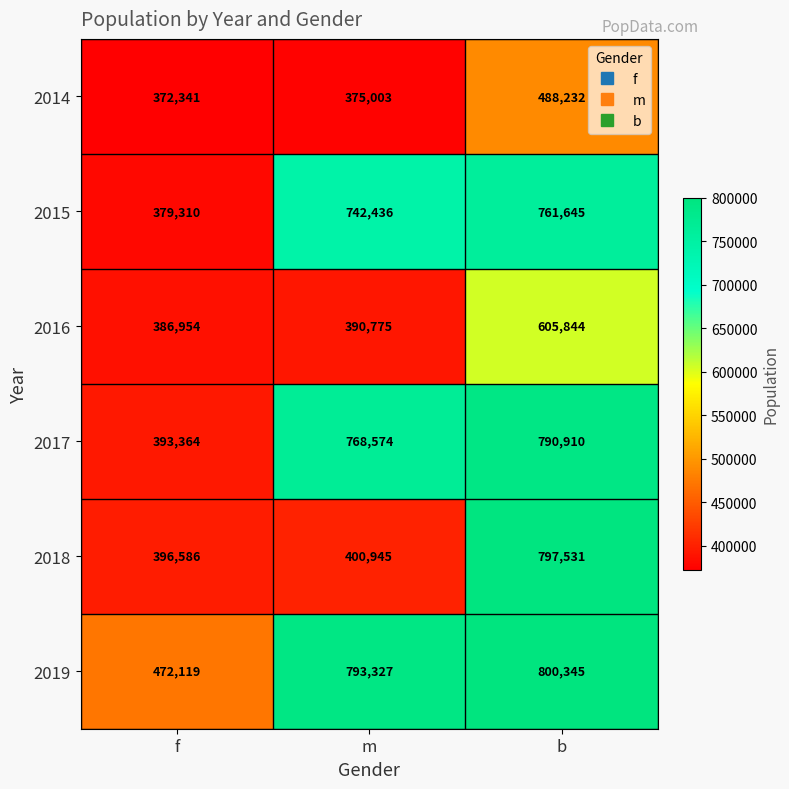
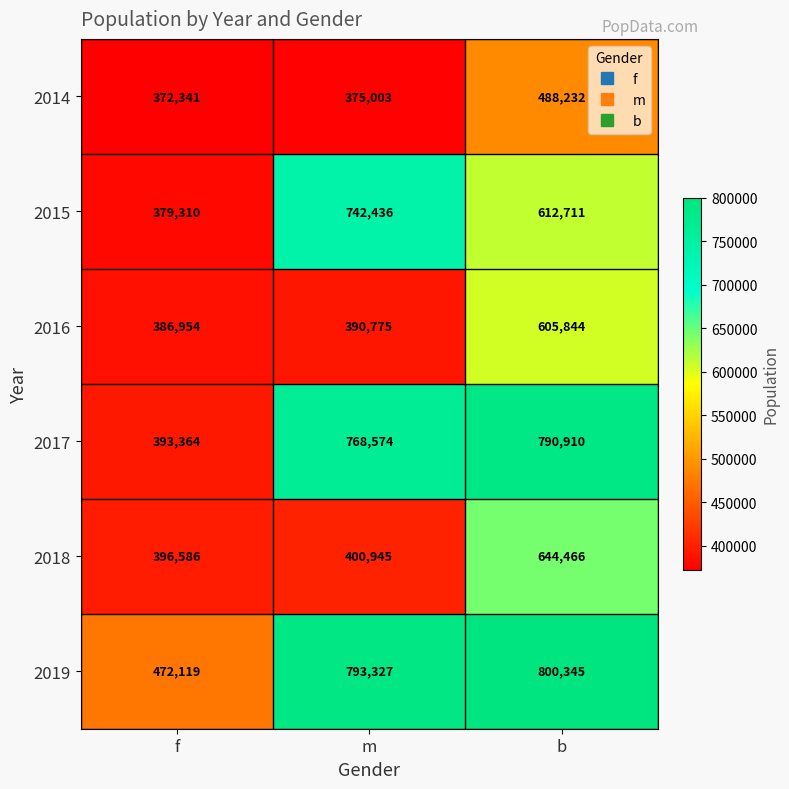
2015, b: 761,645 -> 612,711
2018, b: 797,531 -> 644,466
